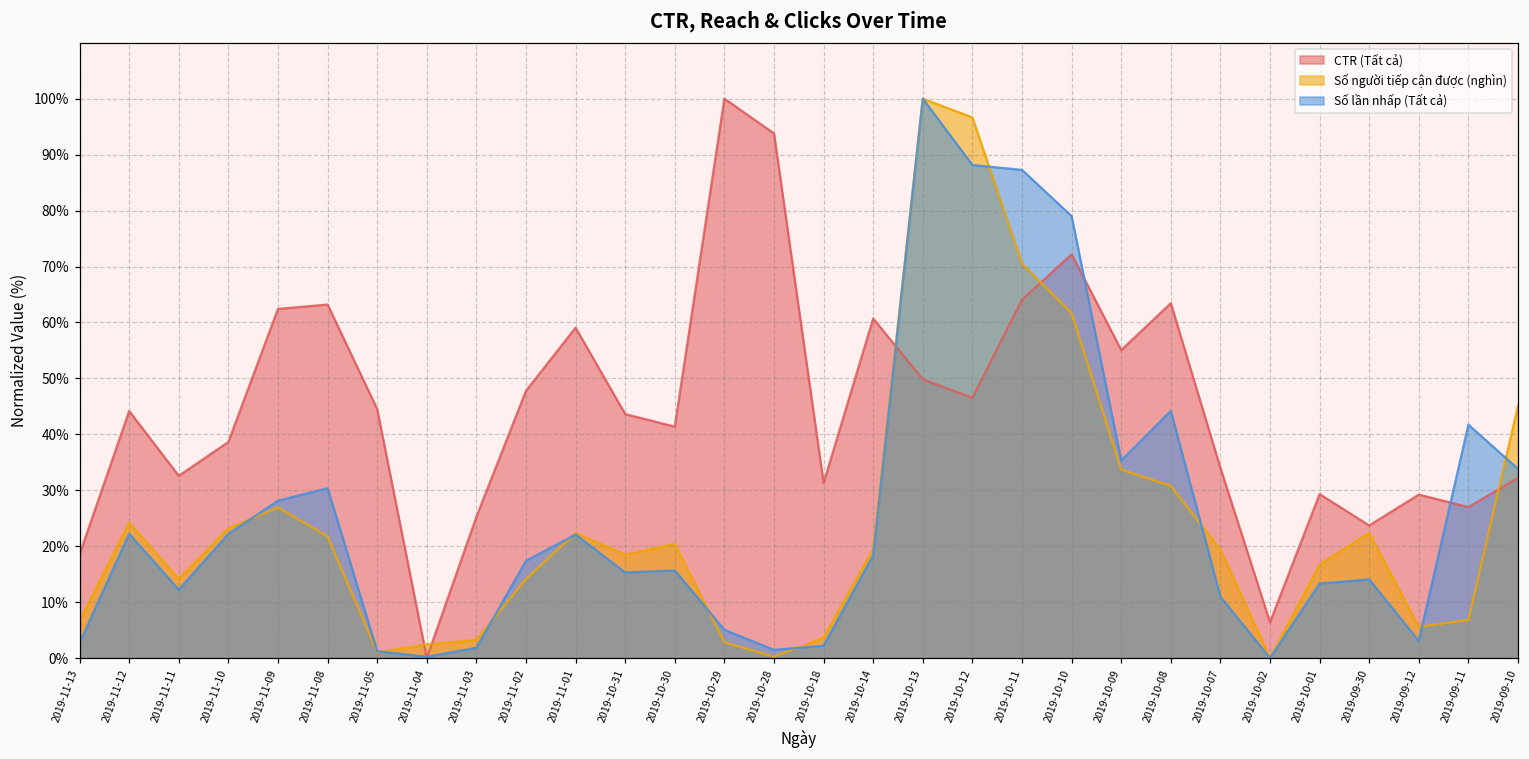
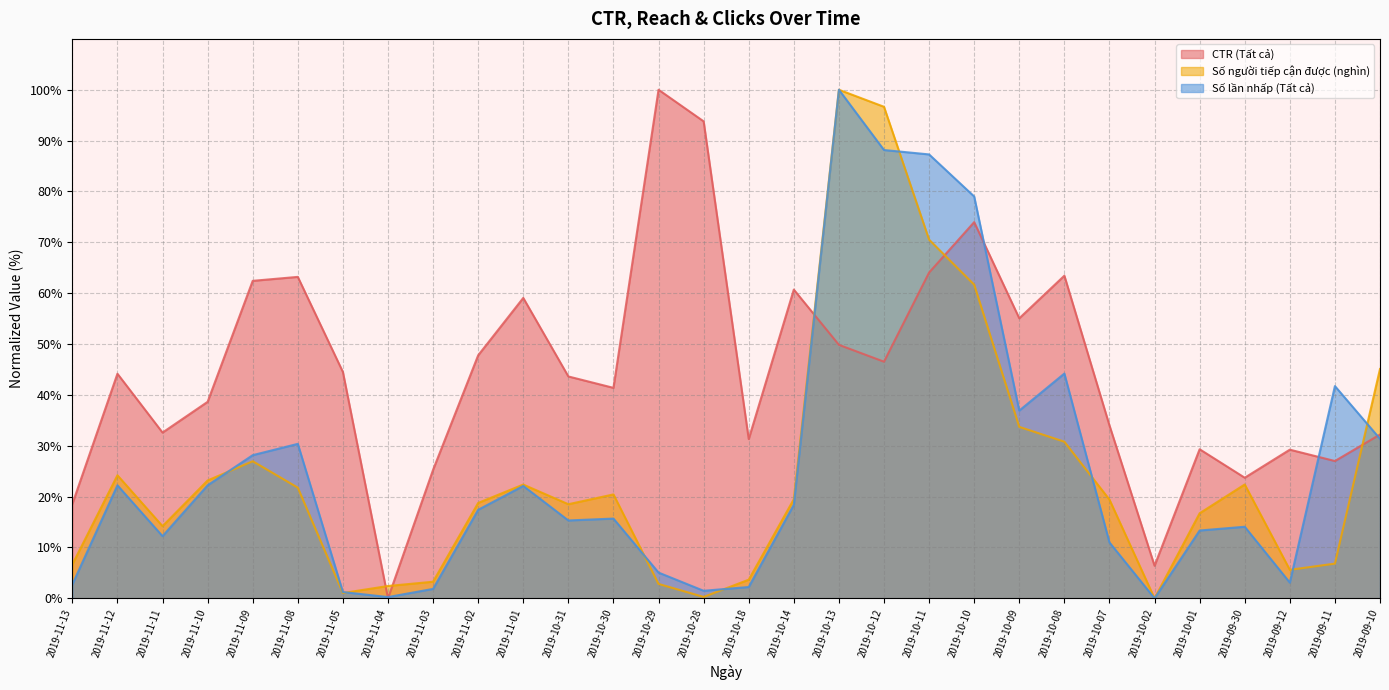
Số người tiếp cận được (nghìn), 2019-11-02: 14% -> 19%
CTR (Tất cả), 2019-10-10: 72% -> 74%
Số lần nhấp (Tất cả), 2019-10-09: 35% -> 37%
Số lần nhấp (Tất cả), 2019-09-10: 34% -> 31%
